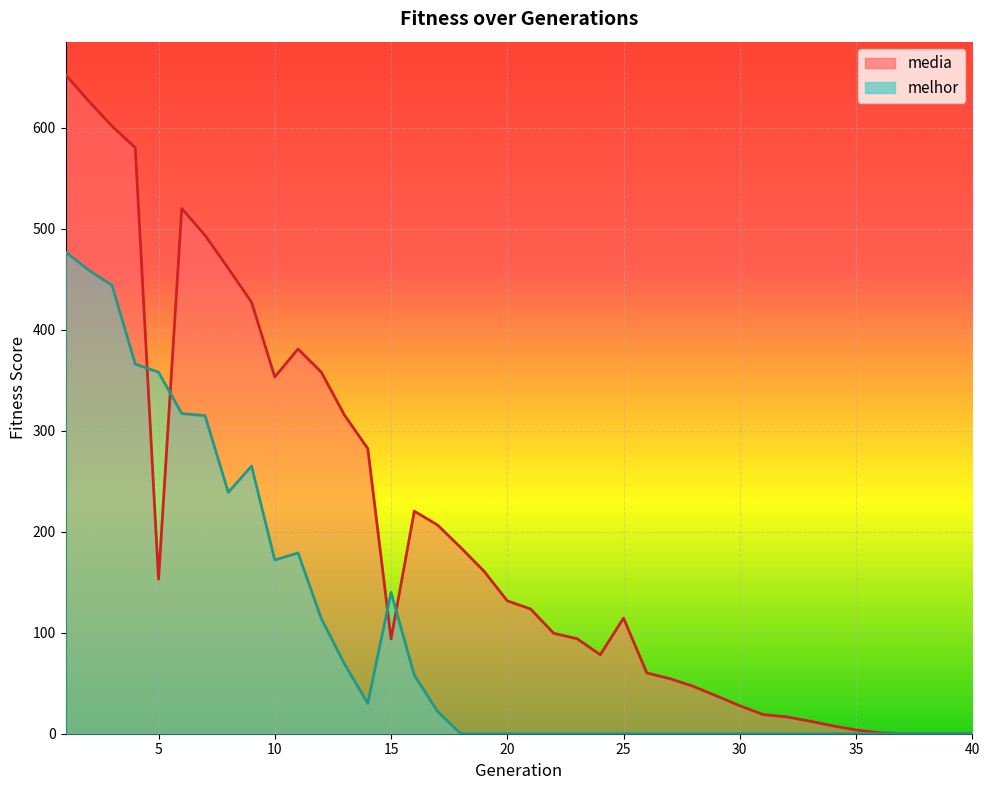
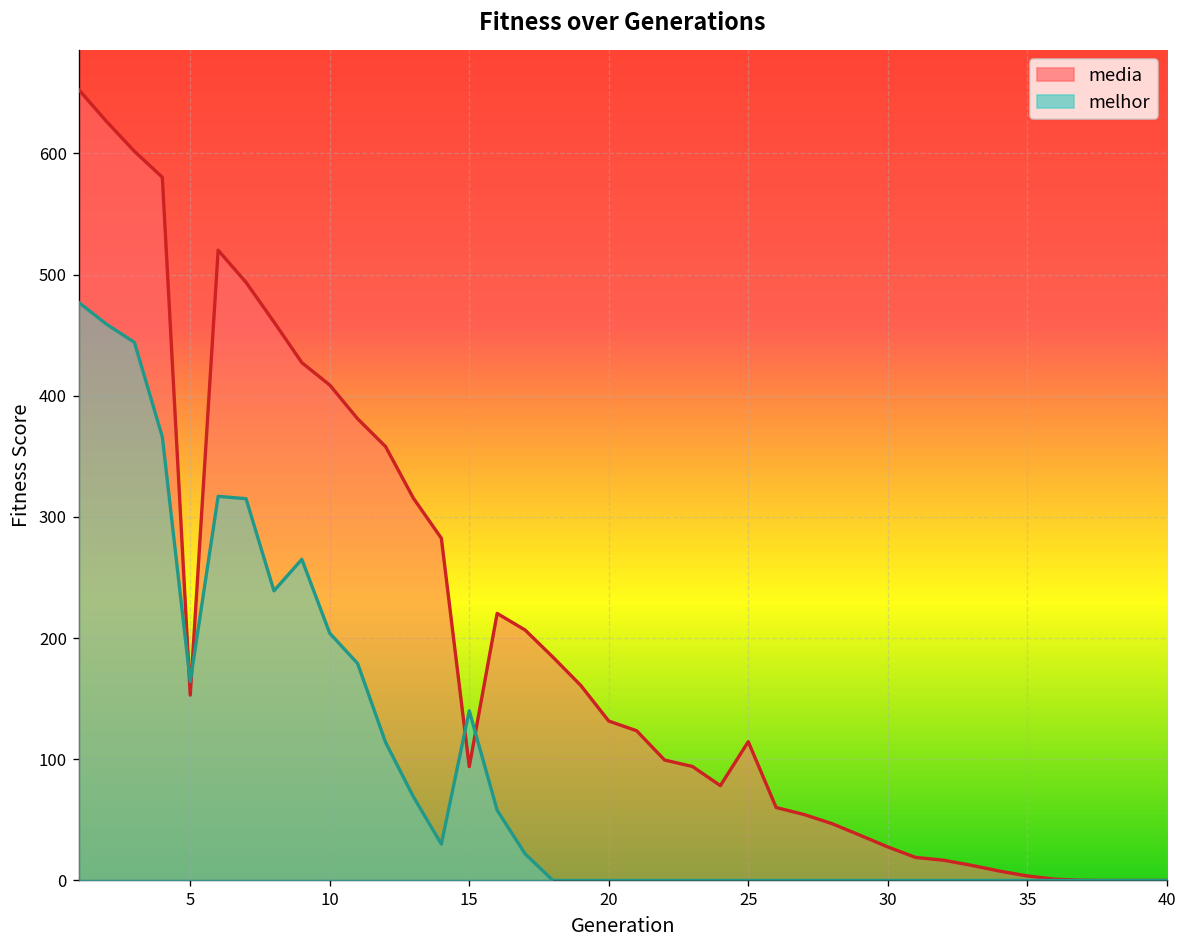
melhor, 5: 358 -> 164
media, 10: 353 -> 409
melhor, 10: 172 -> 204
